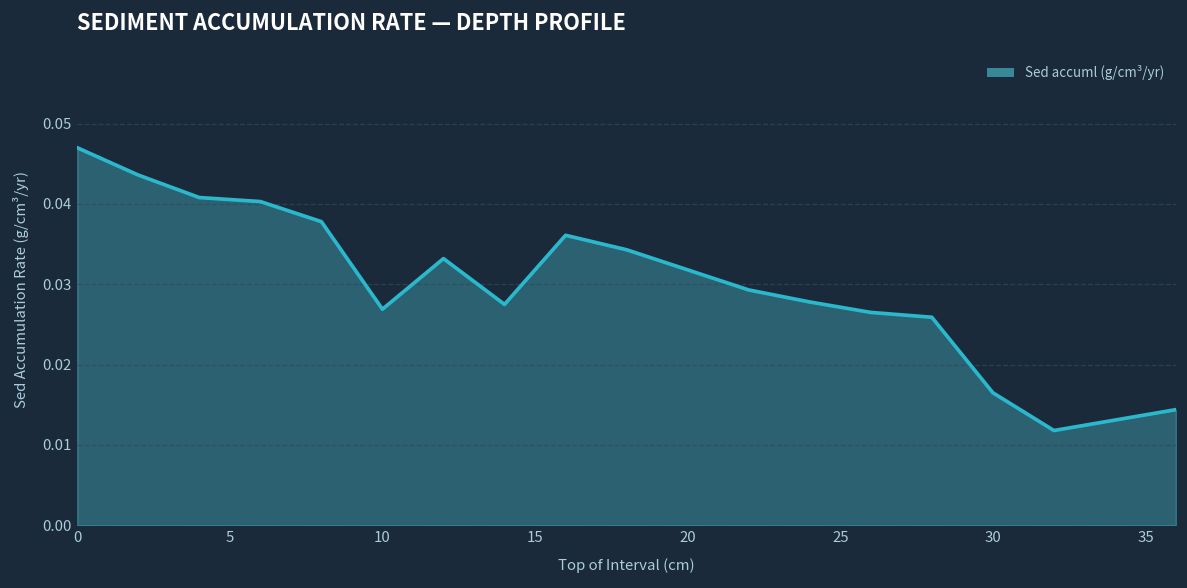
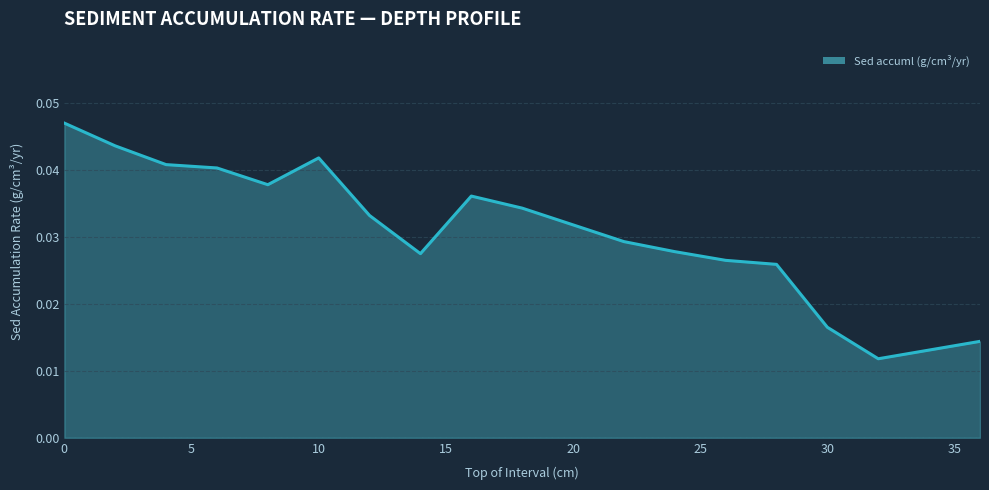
10: 0.027 -> 0.042
